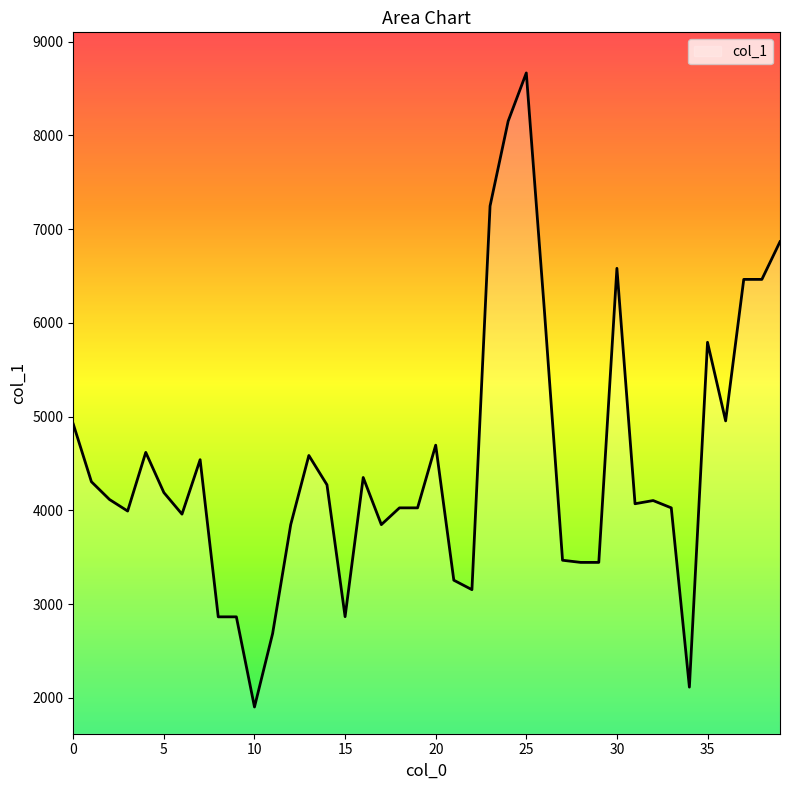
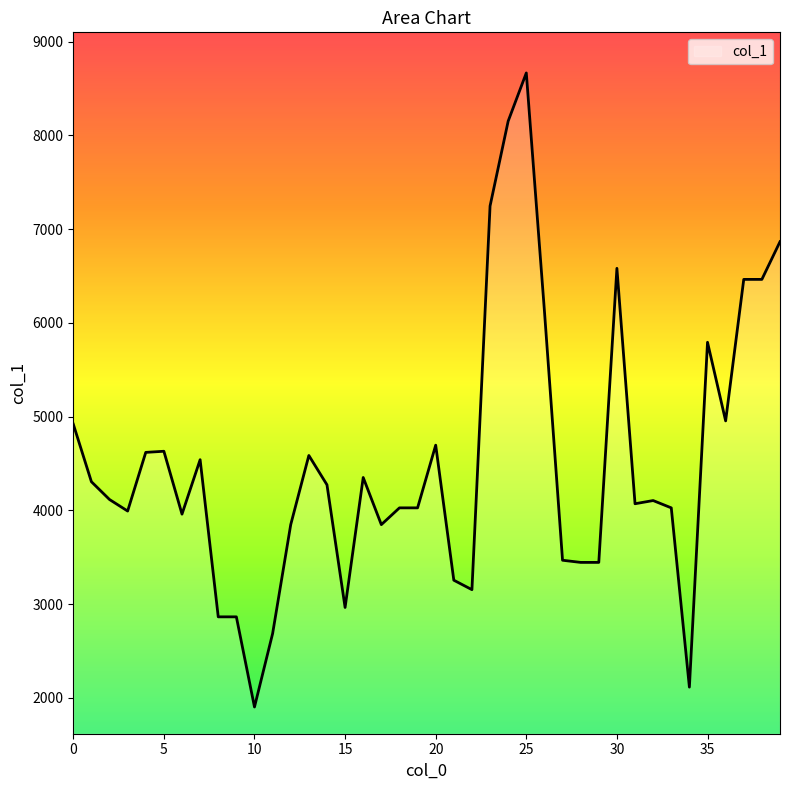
5: 4200 -> 4600
15: 2900 -> 3000
